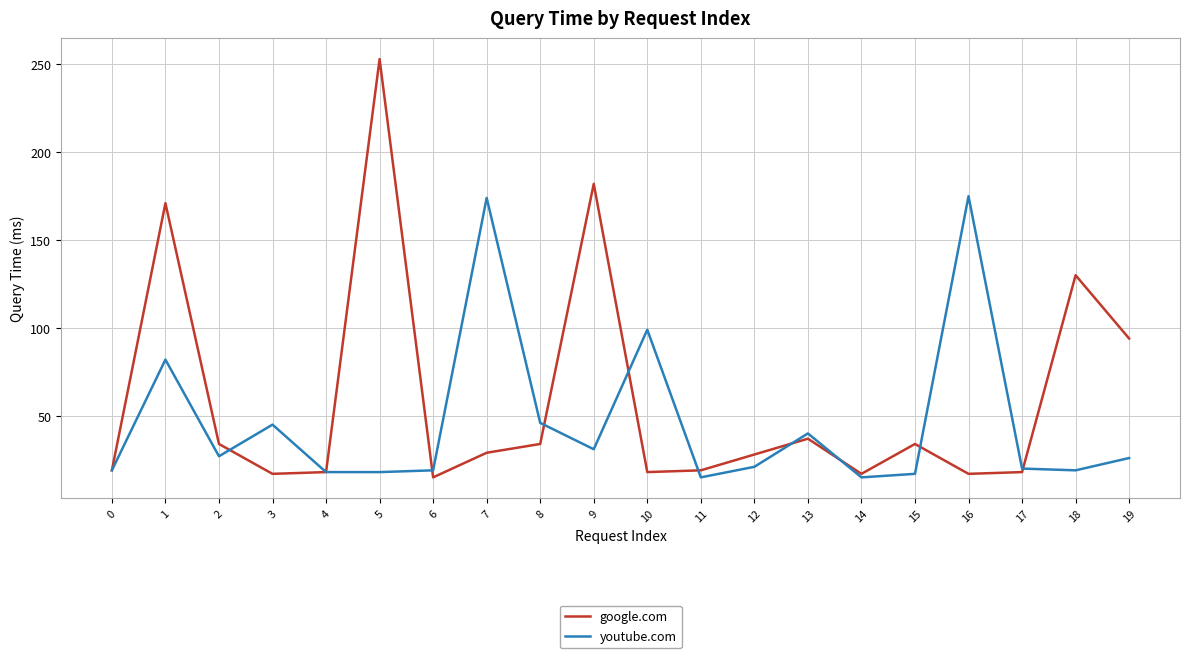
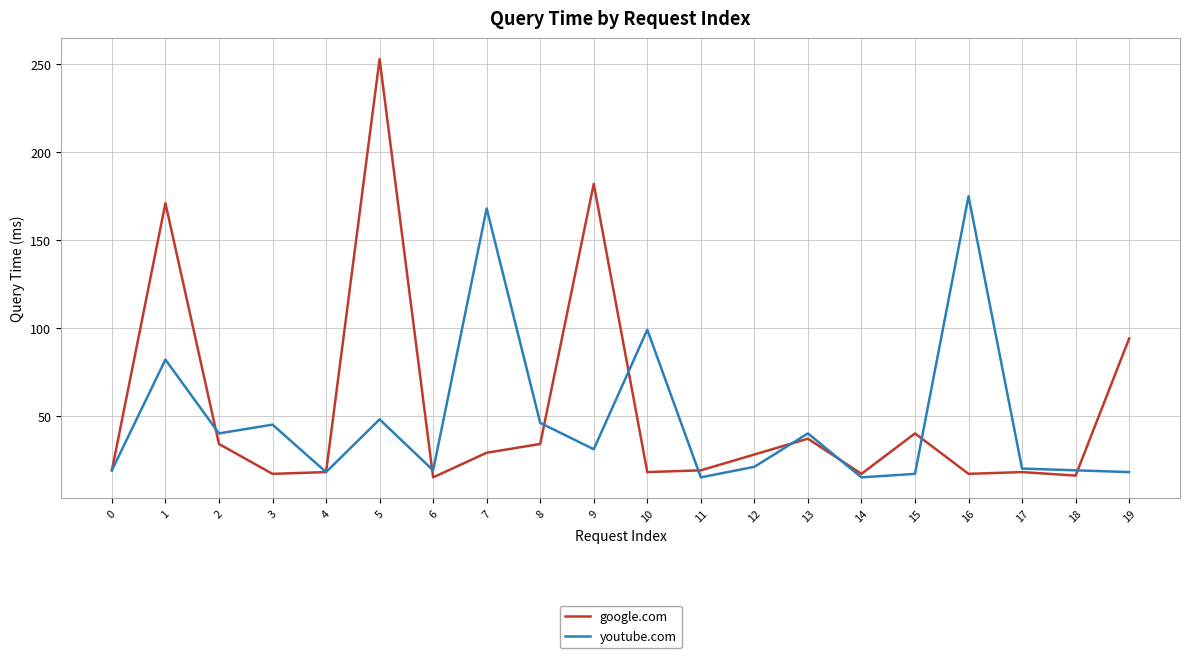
youtube.com, 2: 27 -> 40
youtube.com, 5: 18 -> 48
youtube.com, 7: 174 -> 168
google.com, 15: 34 -> 40
google.com, 18: 130 -> 16
youtube.com, 19: 26 -> 18
